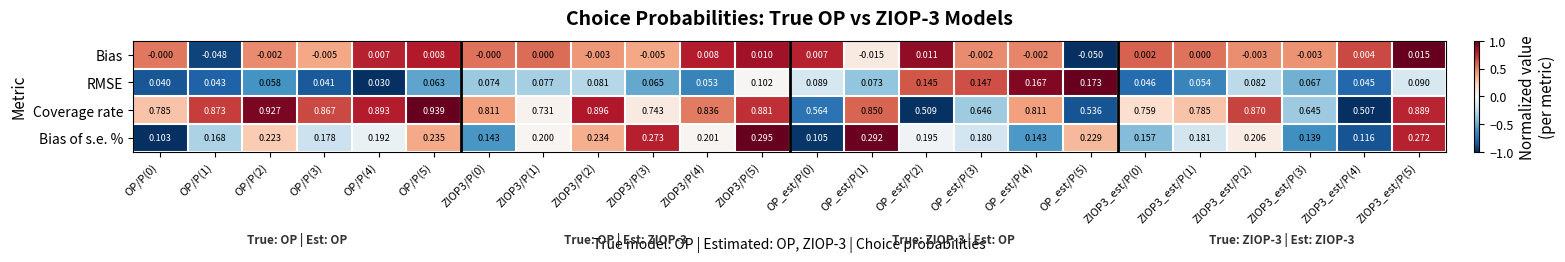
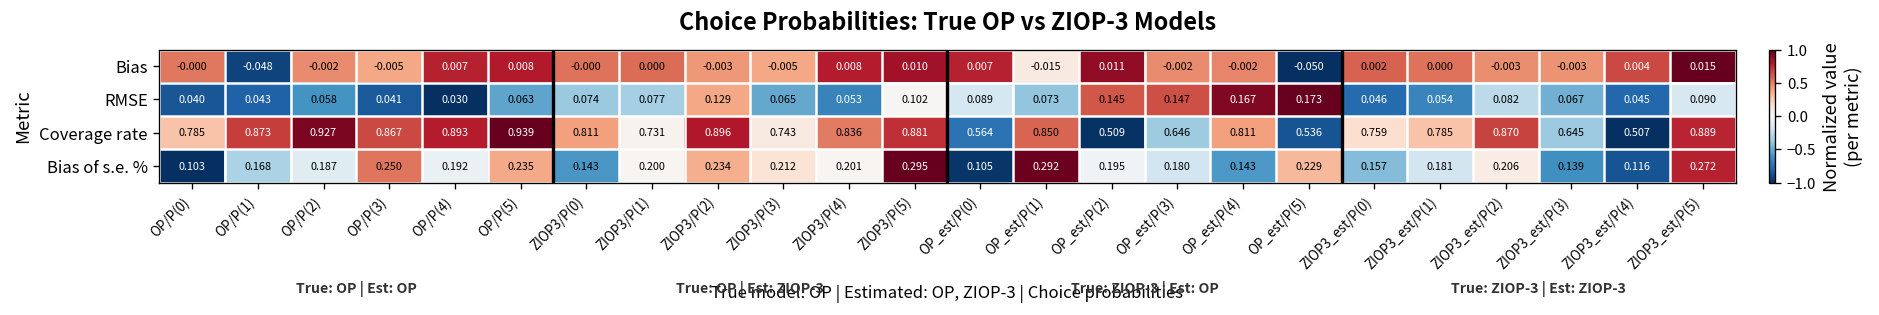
RMSE, ZIOP3/P(2): 0.081 -> 0.129
Bias of s.e. %, OP/P(2): 0.223 -> 0.187
Bias of s.e. %, OP/P(3): 0.178 -> 0.250
Bias of s.e. %, ZIOP3/P(3): 0.273 -> 0.212
